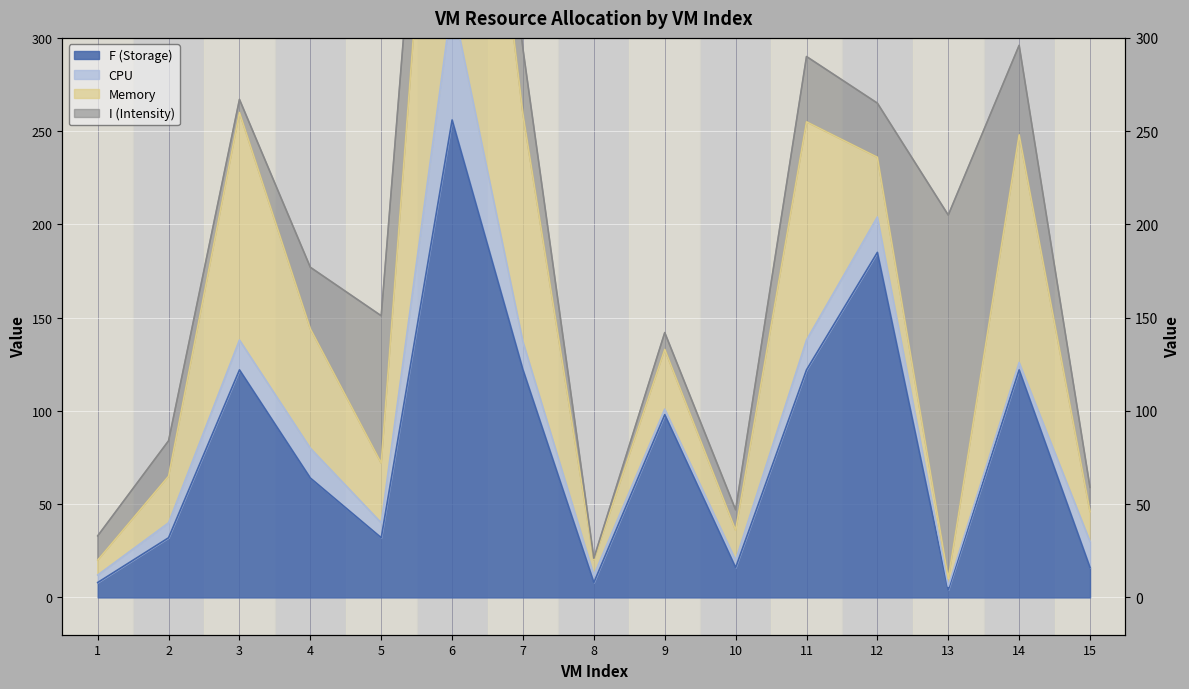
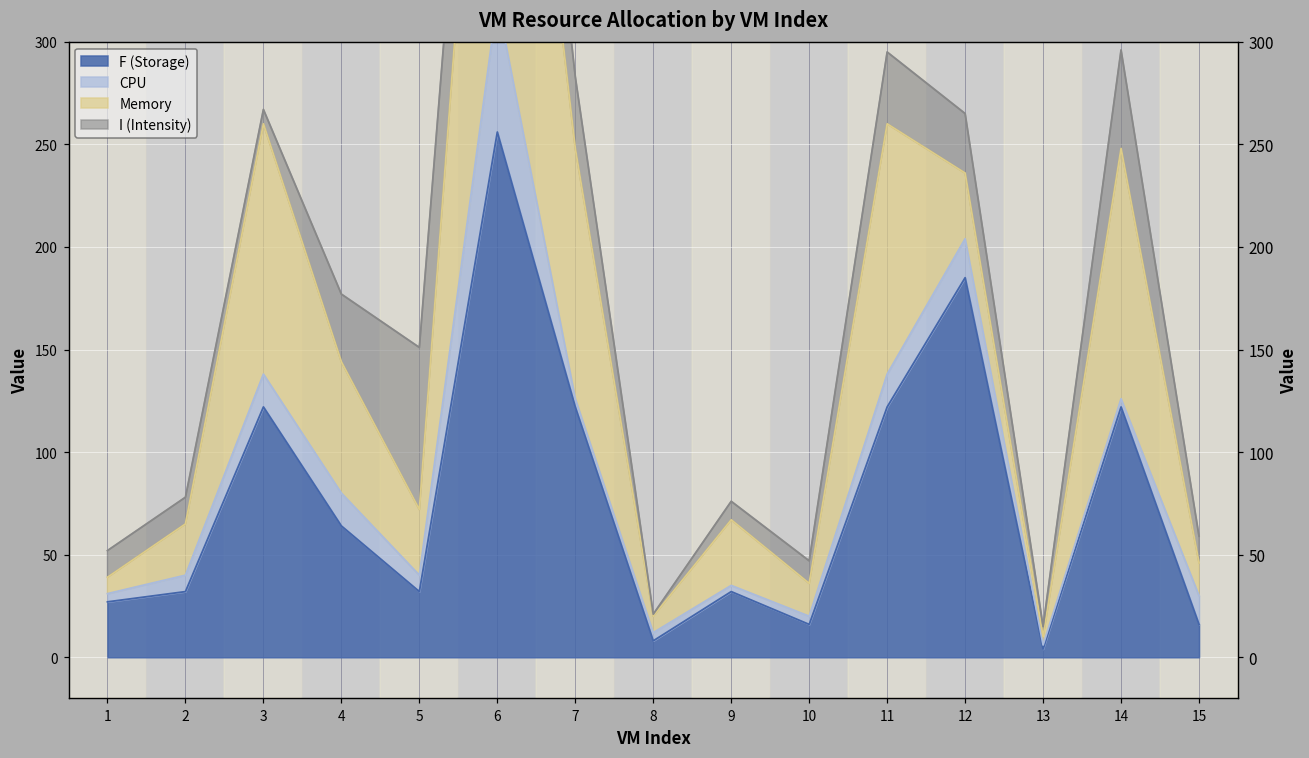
F (Storage), 1: 8 -> 27
I (Intensity), 2: 19 -> 13
CPU, 7: 15 -> 4
F (Storage), 9: 98 -> 32
Memory, 11: 117 -> 122
I (Intensity), 13: 195 -> 5
